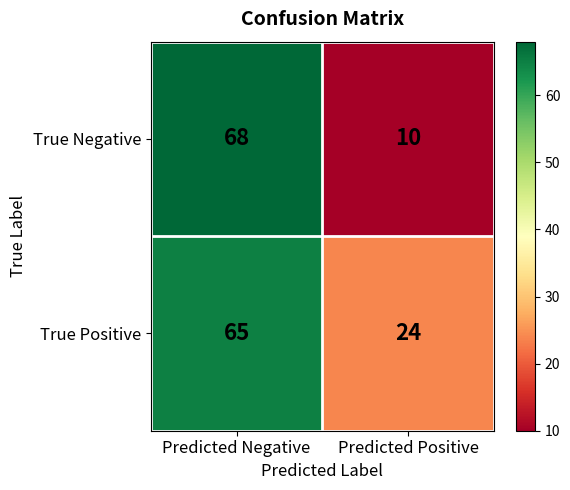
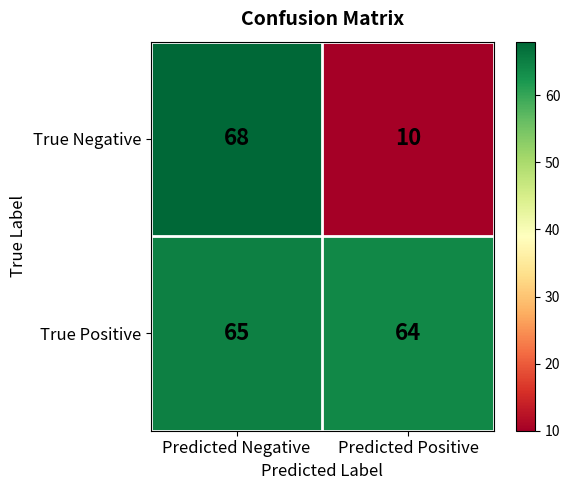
True Positive, Predicted Positive: 24 -> 64
